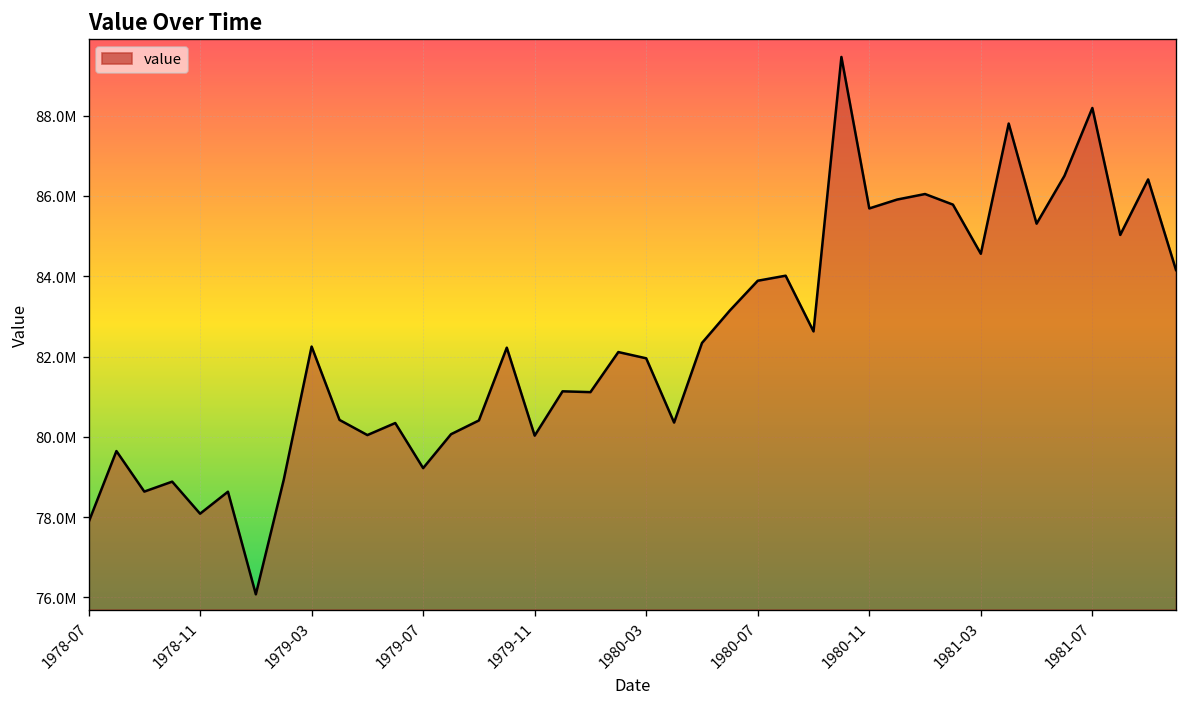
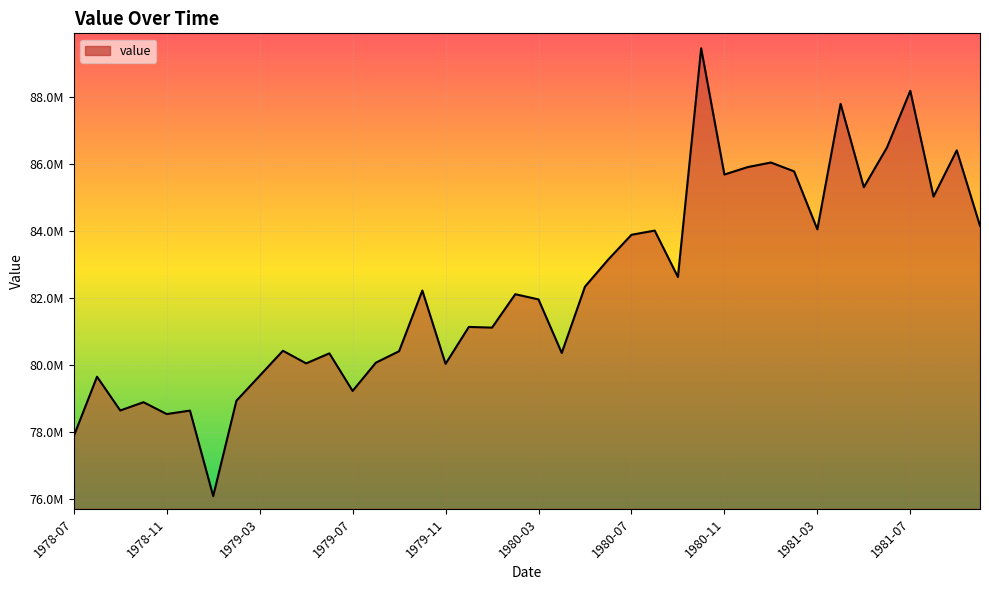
1978-11: 78100000 -> 78500000
1979-03: 82200000 -> 79700000
1981-03: 84600000 -> 84100000
